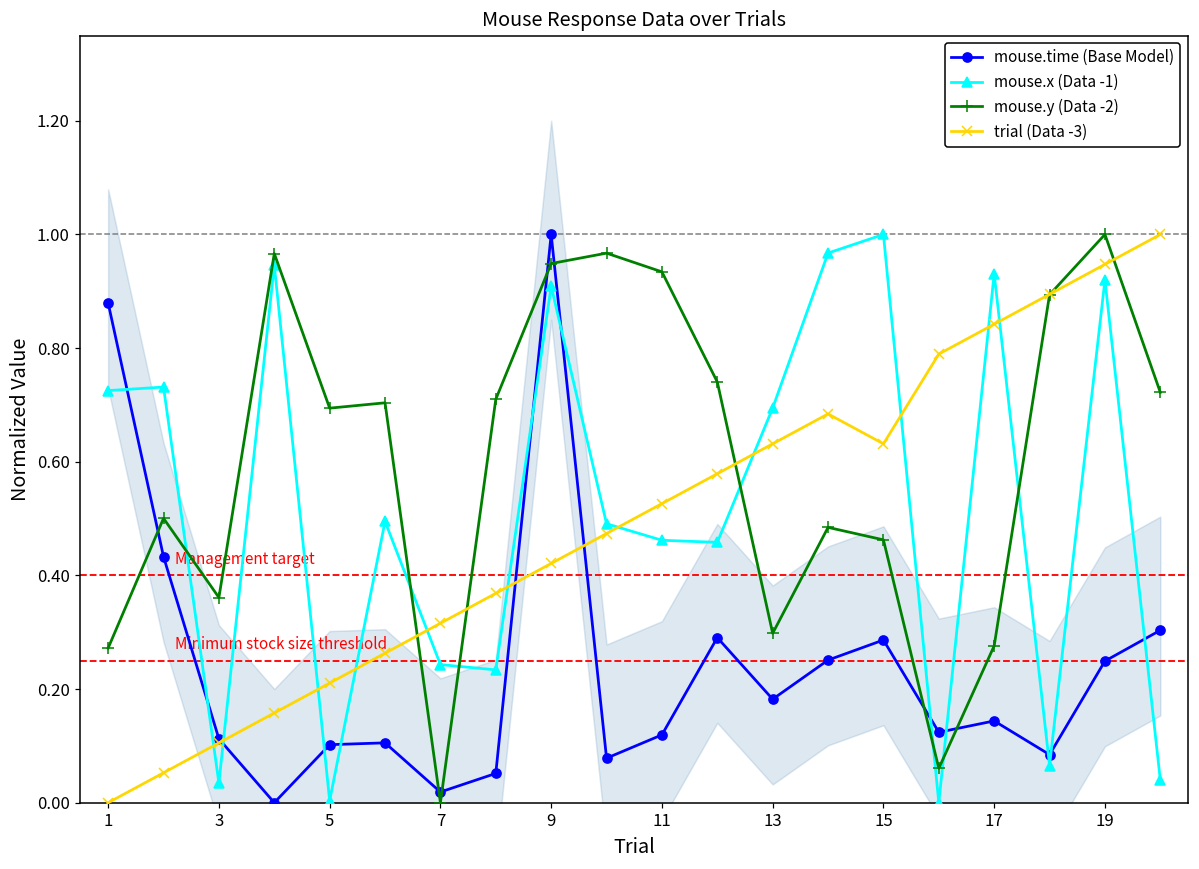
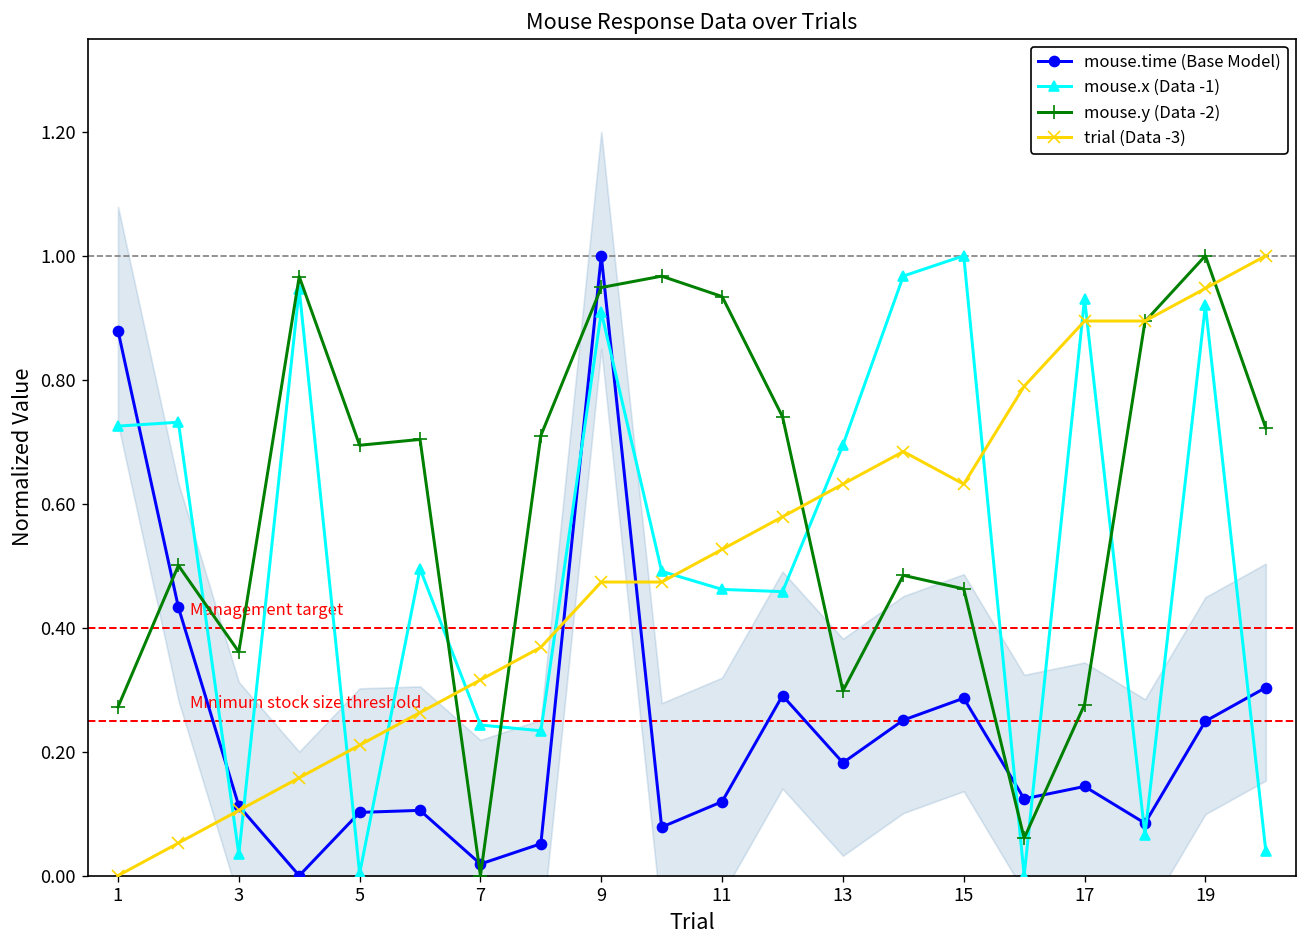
trial (Data -3), 9: 0.42 -> 0.47
trial (Data -3), 17: 0.84 -> 0.89
